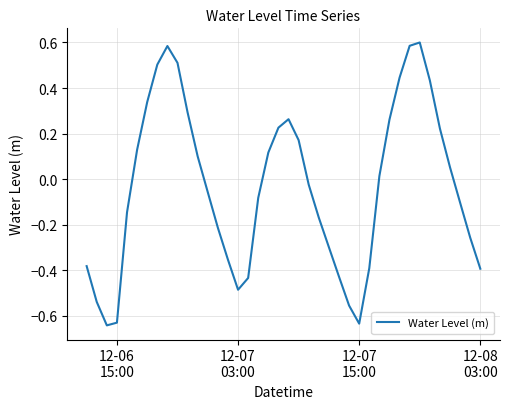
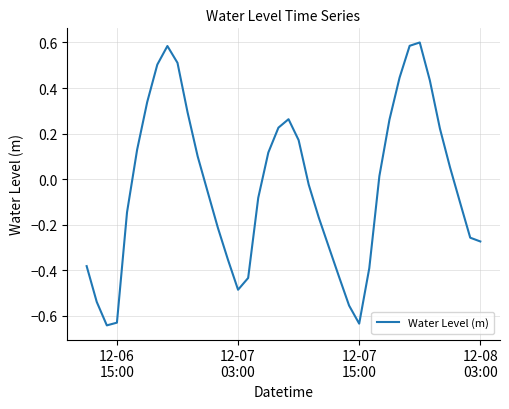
12-08 03:00: -0.39 -> -0.27
